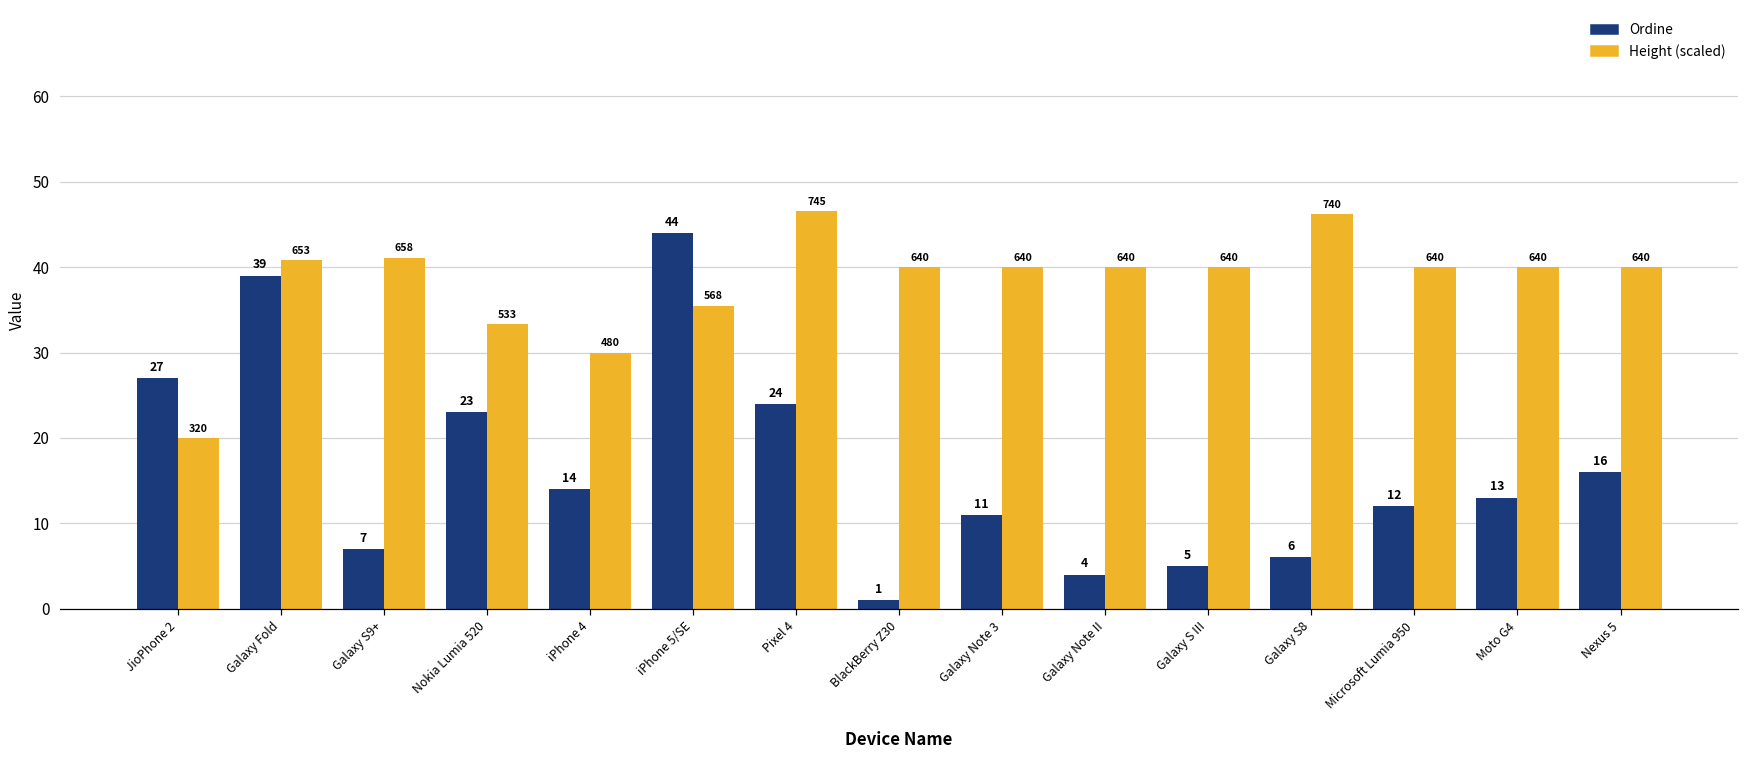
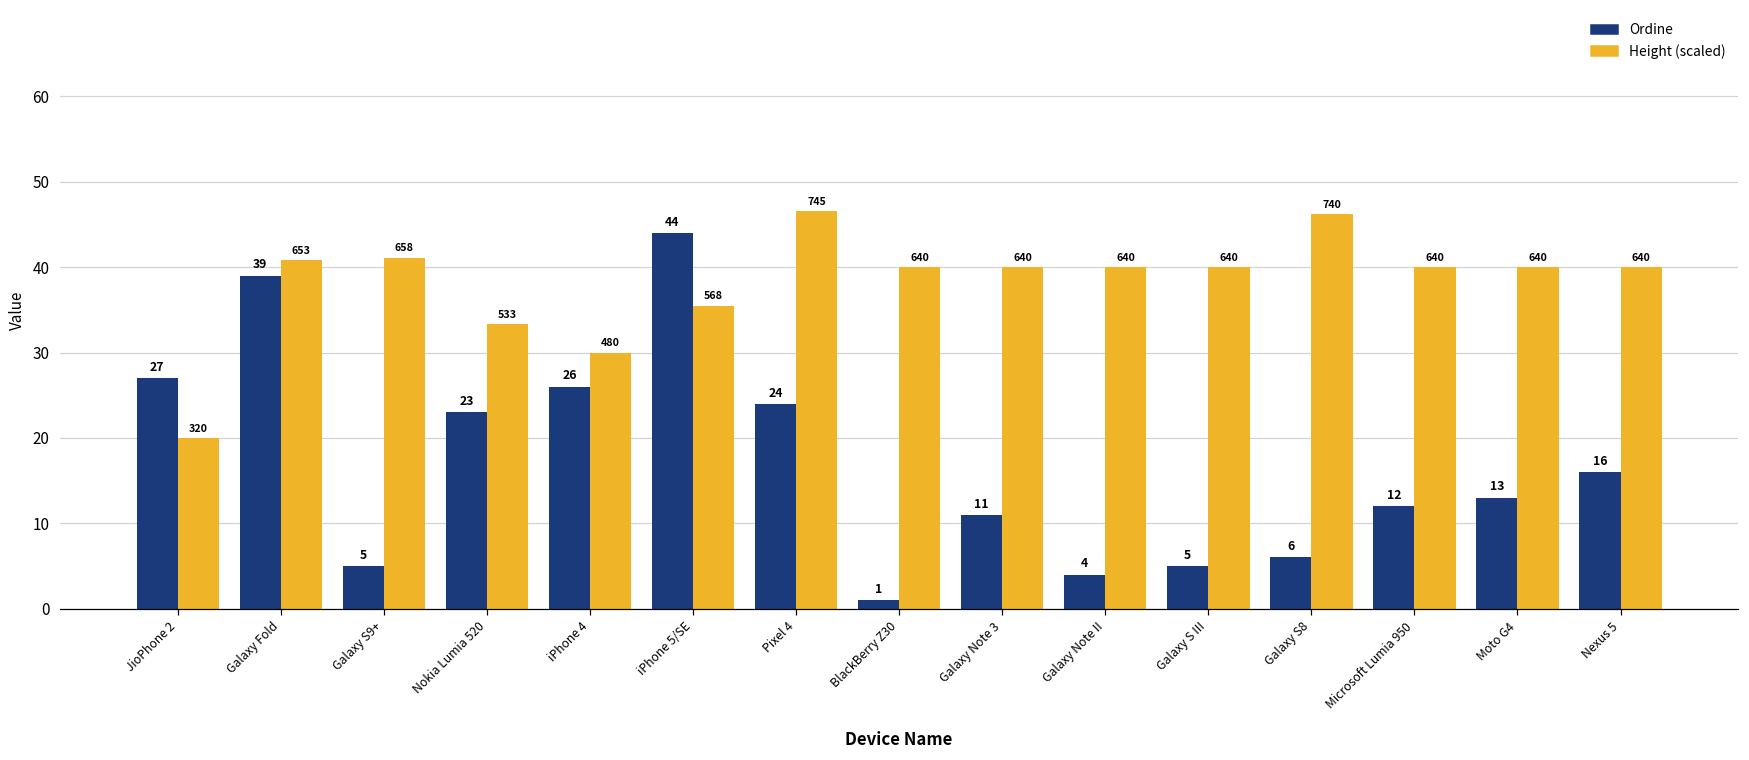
Ordine, Galaxy S9+: 7 -> 5
Ordine, iPhone 4: 14 -> 26
